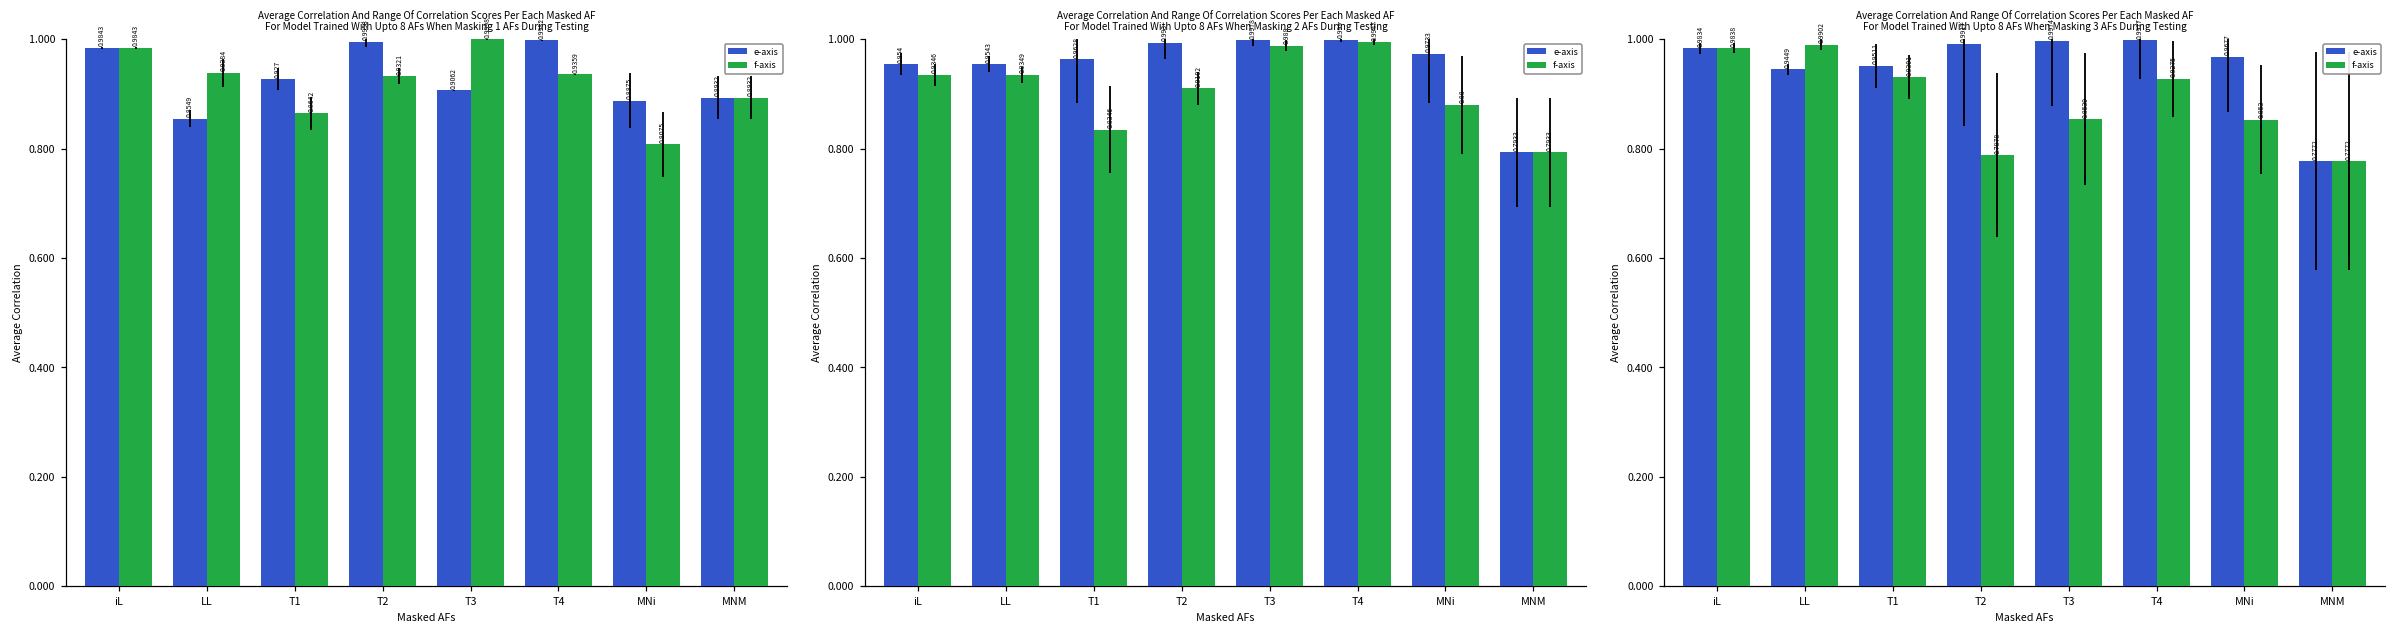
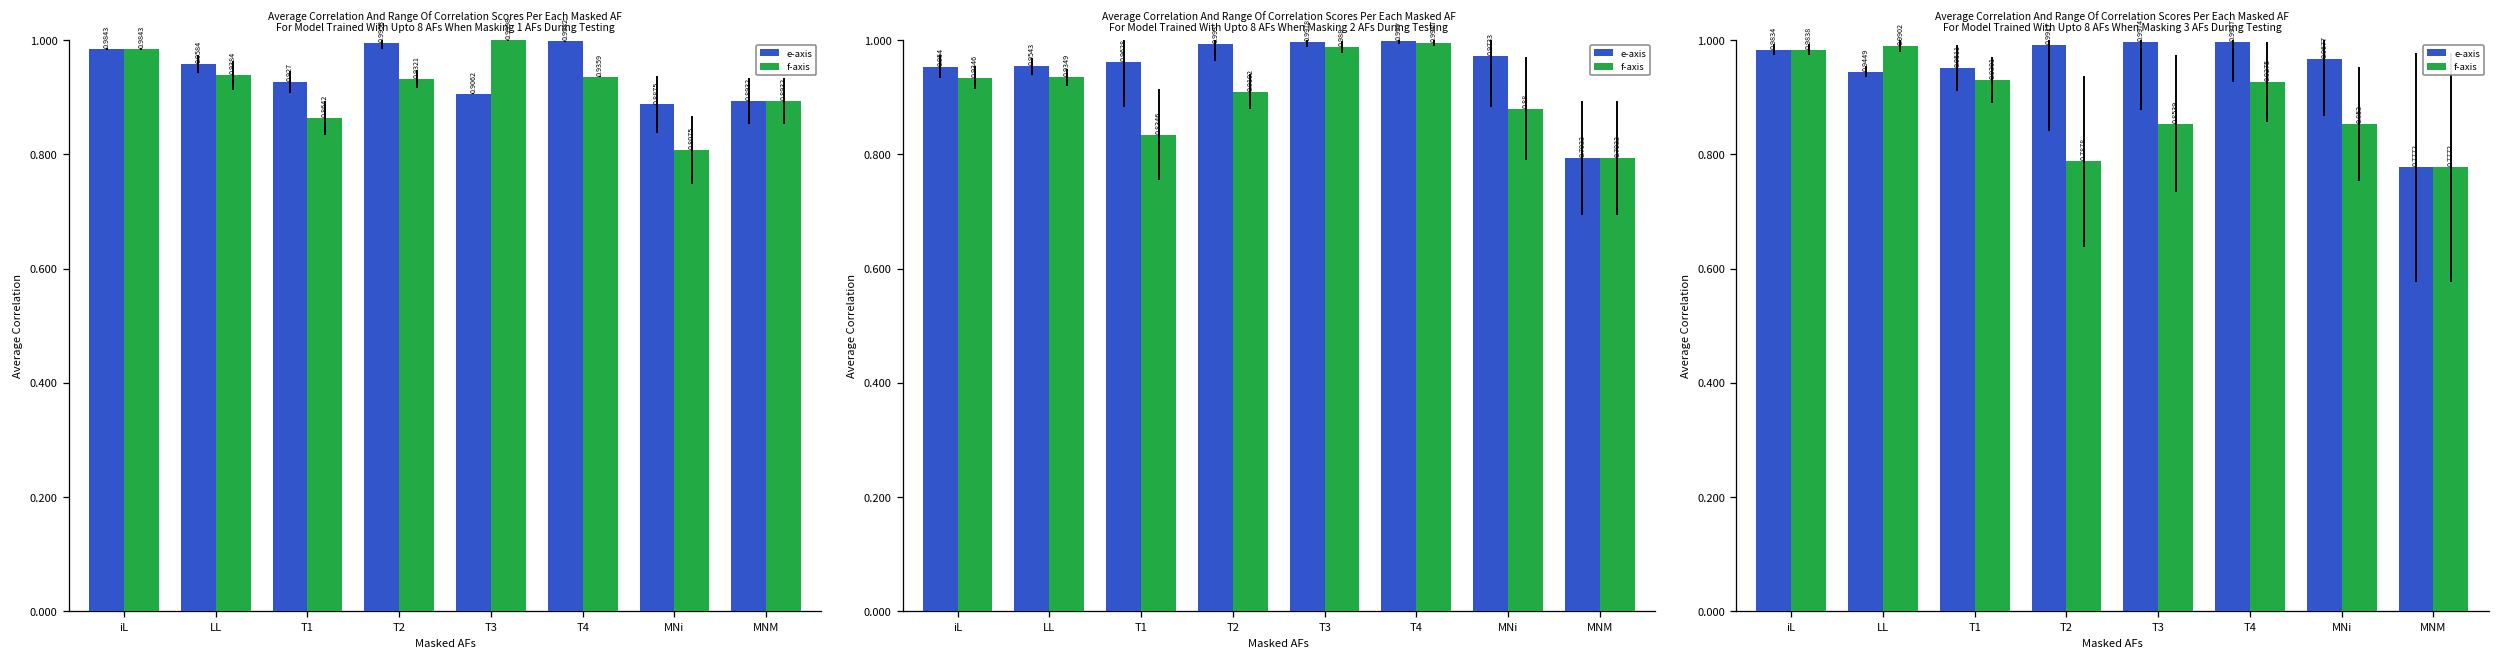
Average Correlation And Range Of Correlation Scores Per Each Masked AF For Model Trained With Upto 8 AFs When Masking 1 AFs During Testing, e-axis, LL: 0.8549 -> 0.9584
